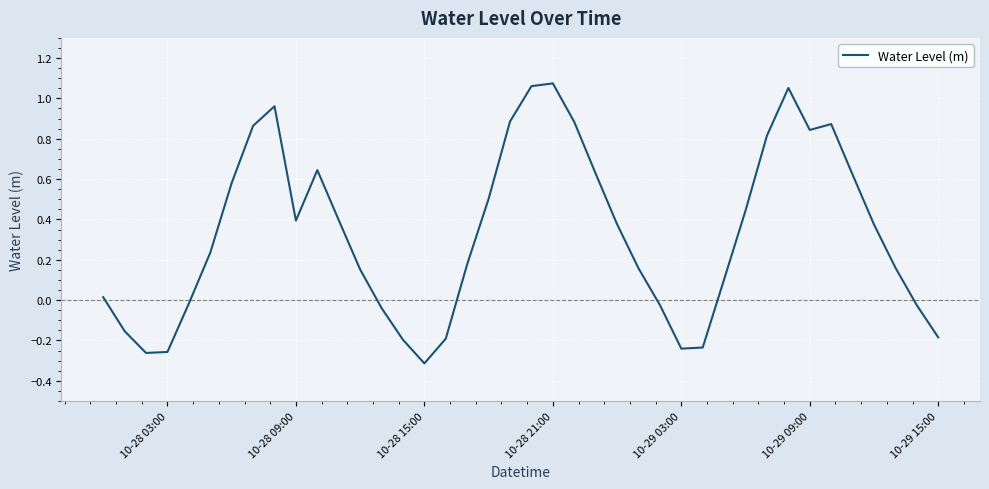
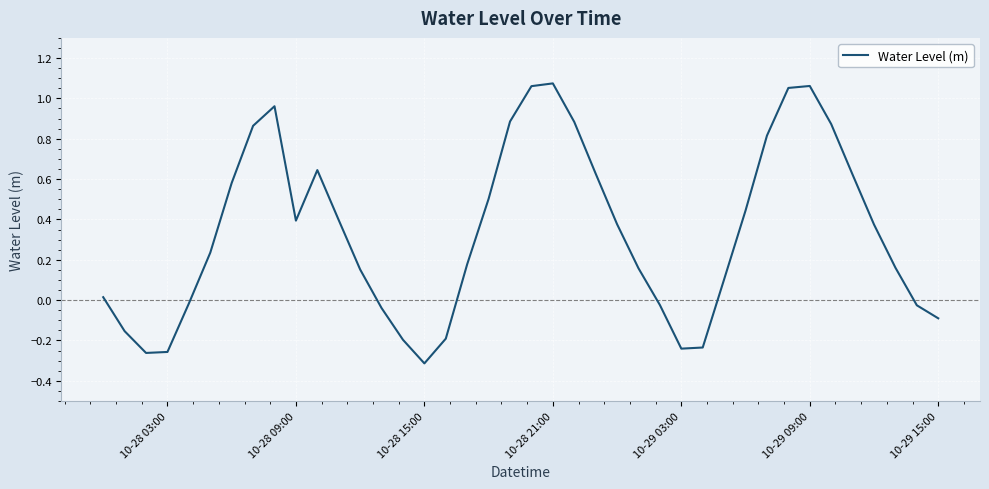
10-29 09:00: 0.84 -> 1.06
10-29 15:00: -0.18 -> -0.09
